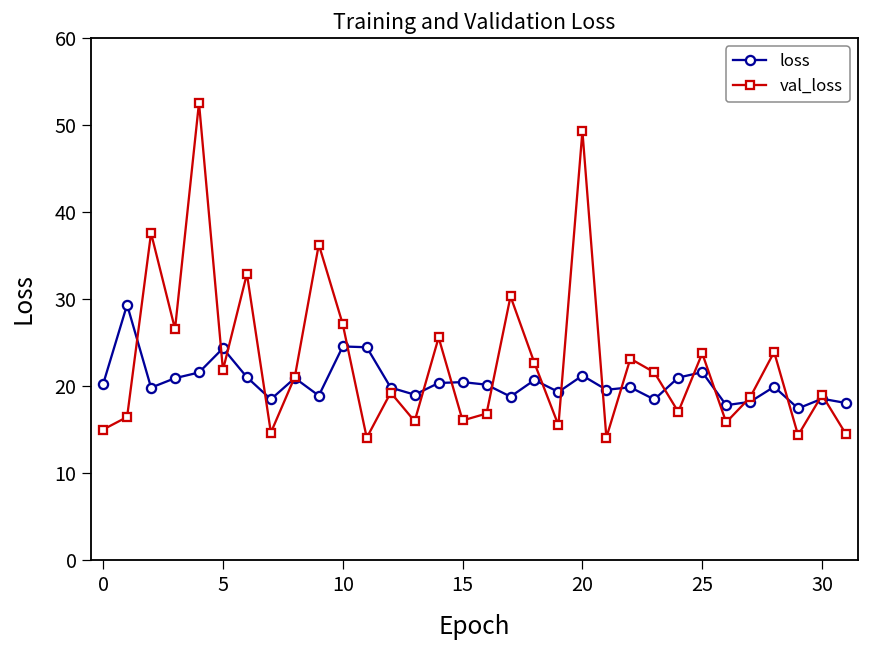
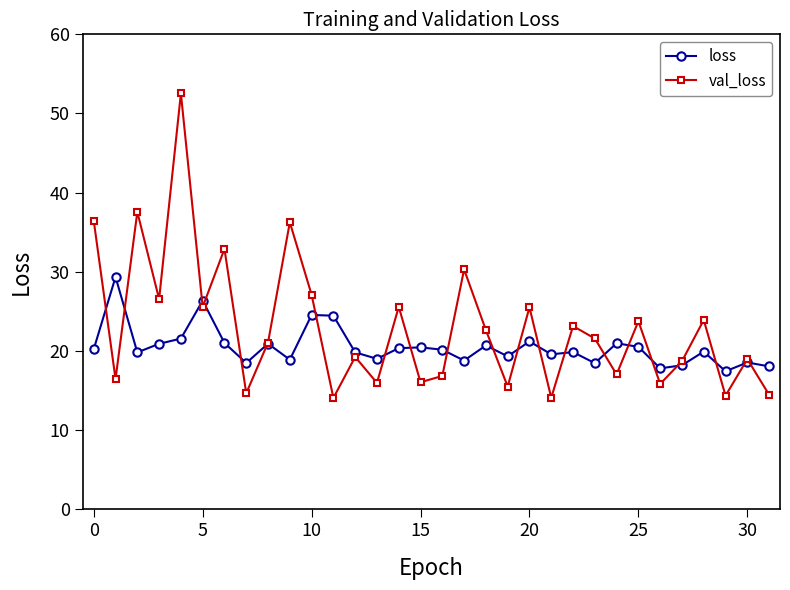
val_loss, 0: 15 -> 36
loss, 5: 24 -> 26
val_loss, 5: 22 -> 26
val_loss, 20: 49 -> 26
loss, 25: 22 -> 21
